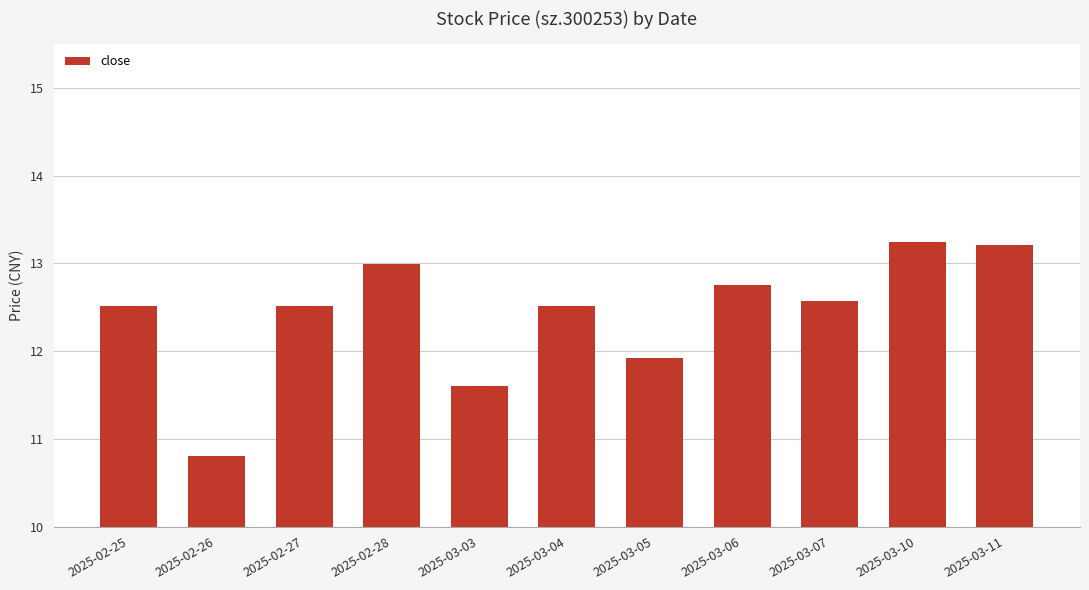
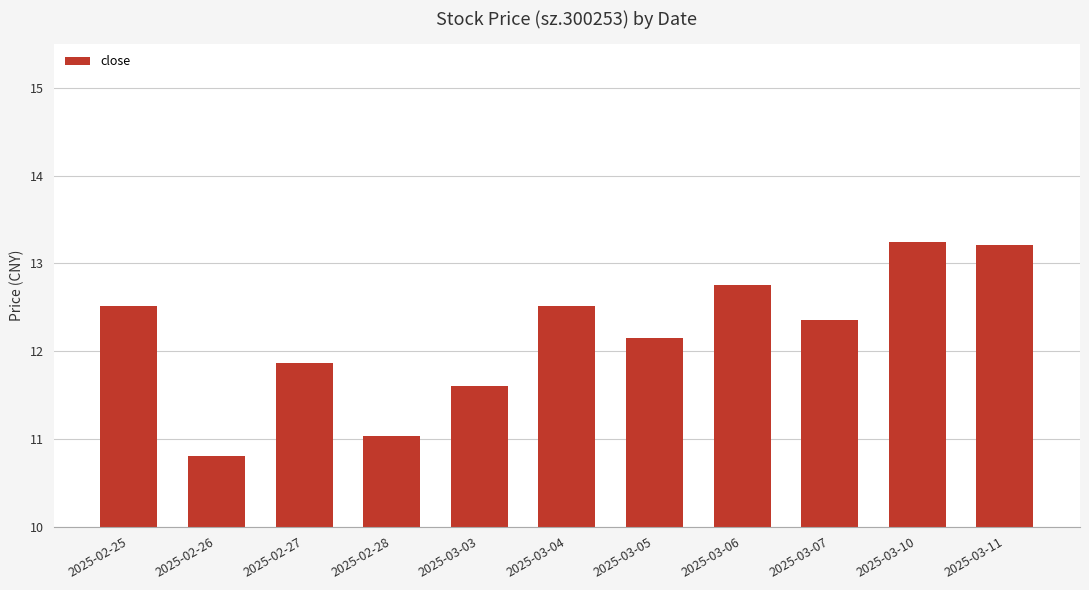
2025-02-27: 12.5 -> 11.9
2025-02-28: 13.0 -> 11.0
2025-03-05: 11.9 -> 12.2
2025-03-07: 12.6 -> 12.4
